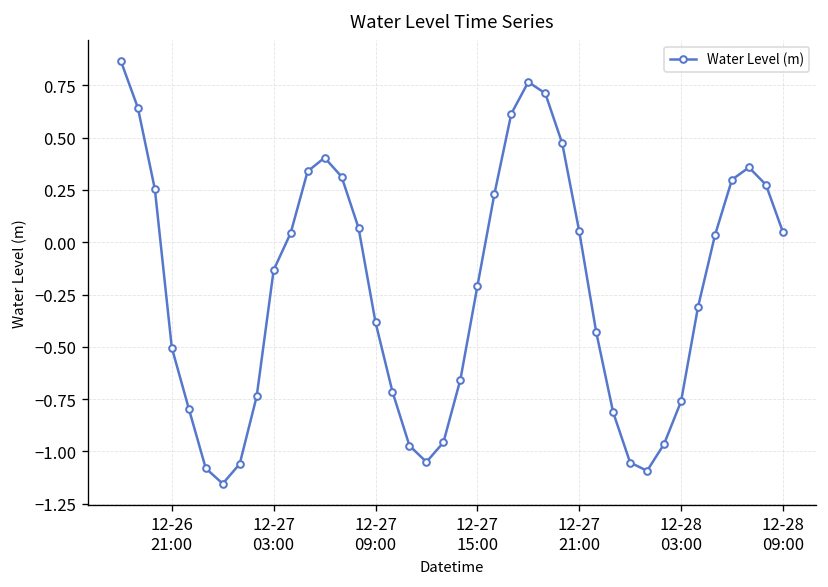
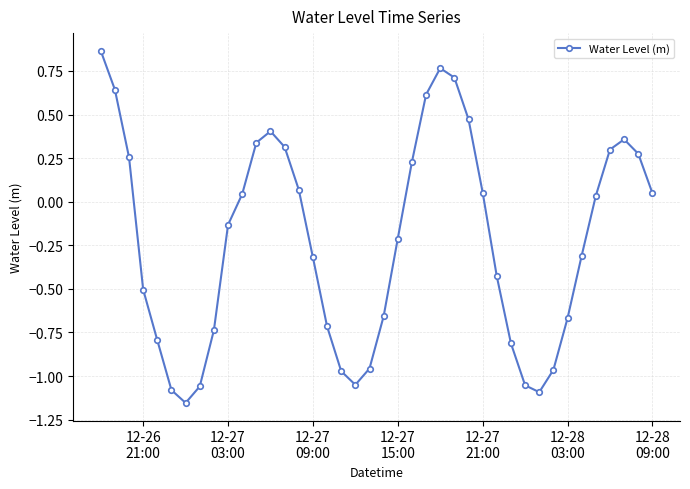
12-27 09:00: -0.38 -> -0.32
12-28 03:00: -0.76 -> -0.67
